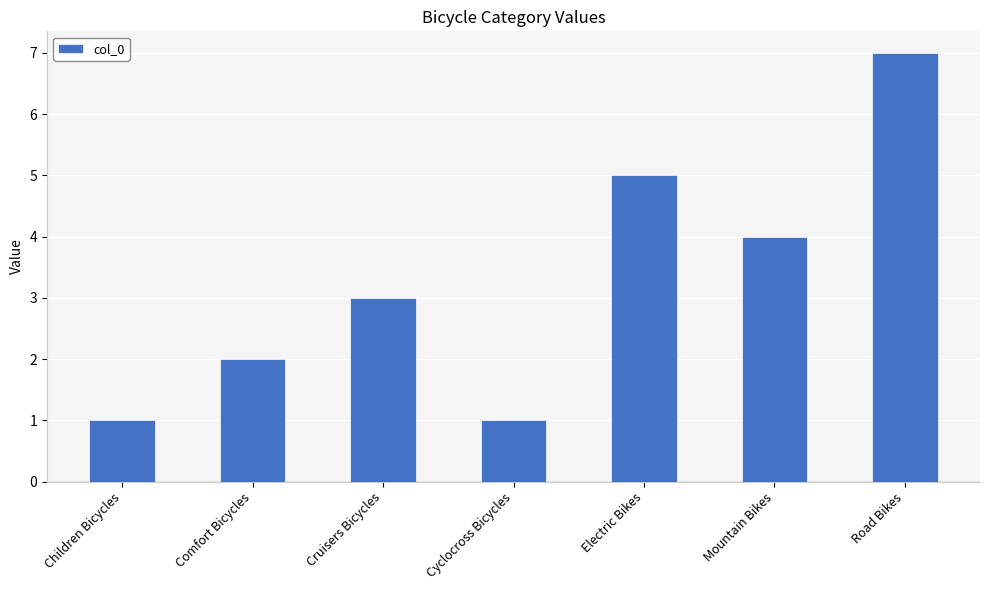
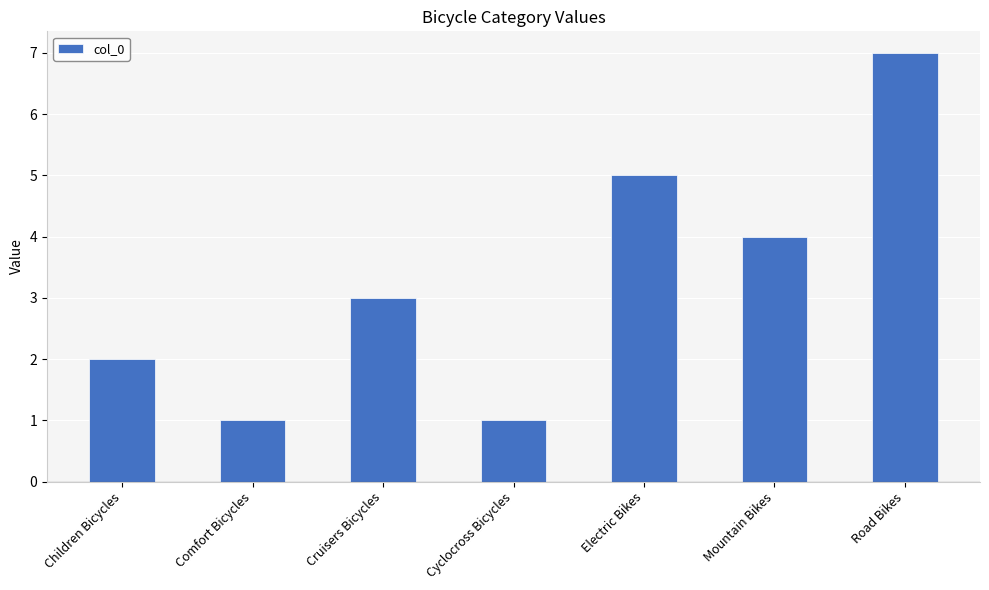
Children Bicycles: 1 -> 2
Comfort Bicycles: 2 -> 1
